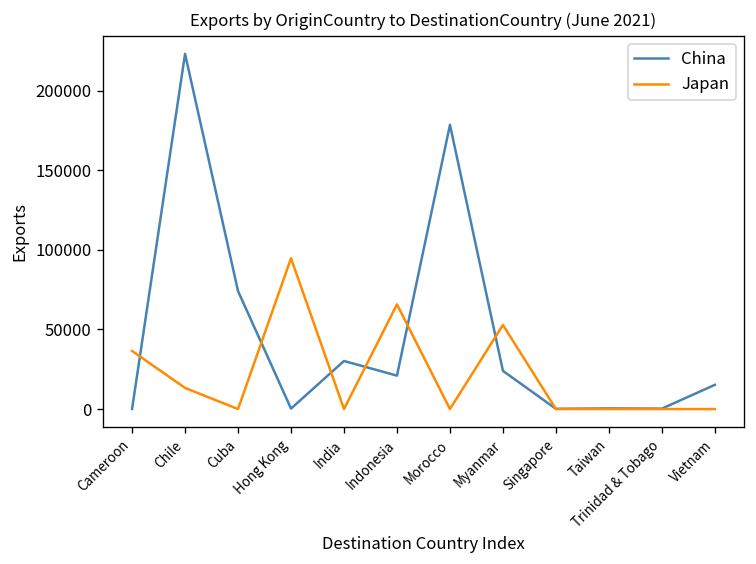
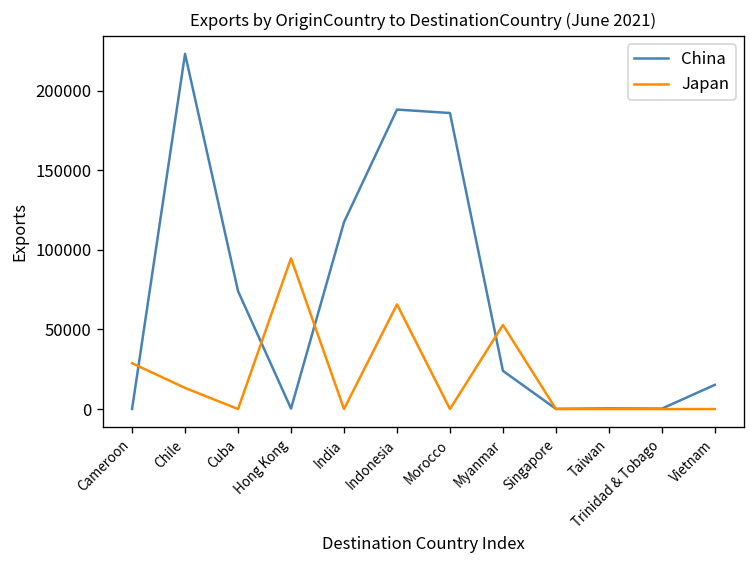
Japan, Cameroon: 37000 -> 29000
China, India: 30000 -> 117000
China, Indonesia: 21000 -> 188000
China, Morocco: 179000 -> 186000
